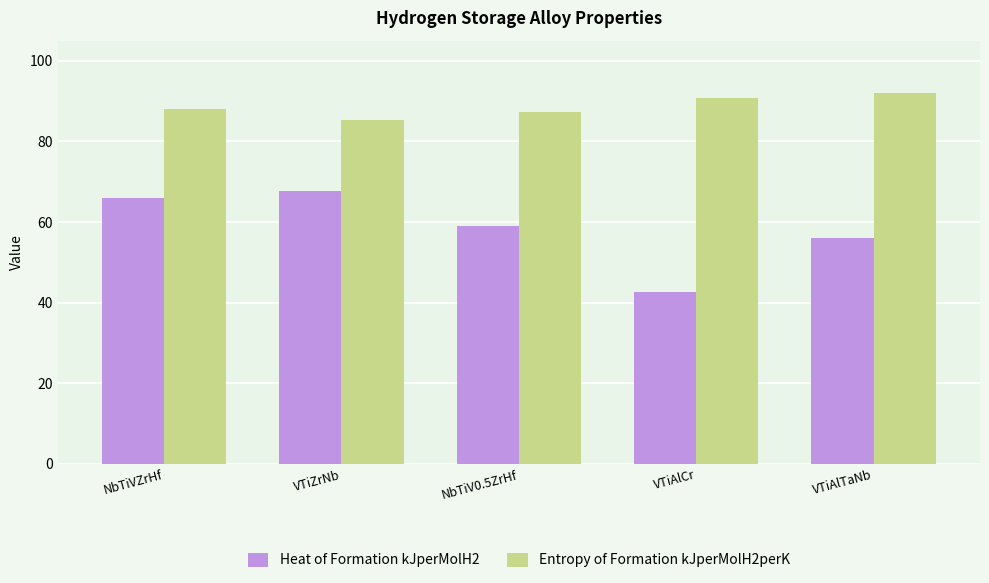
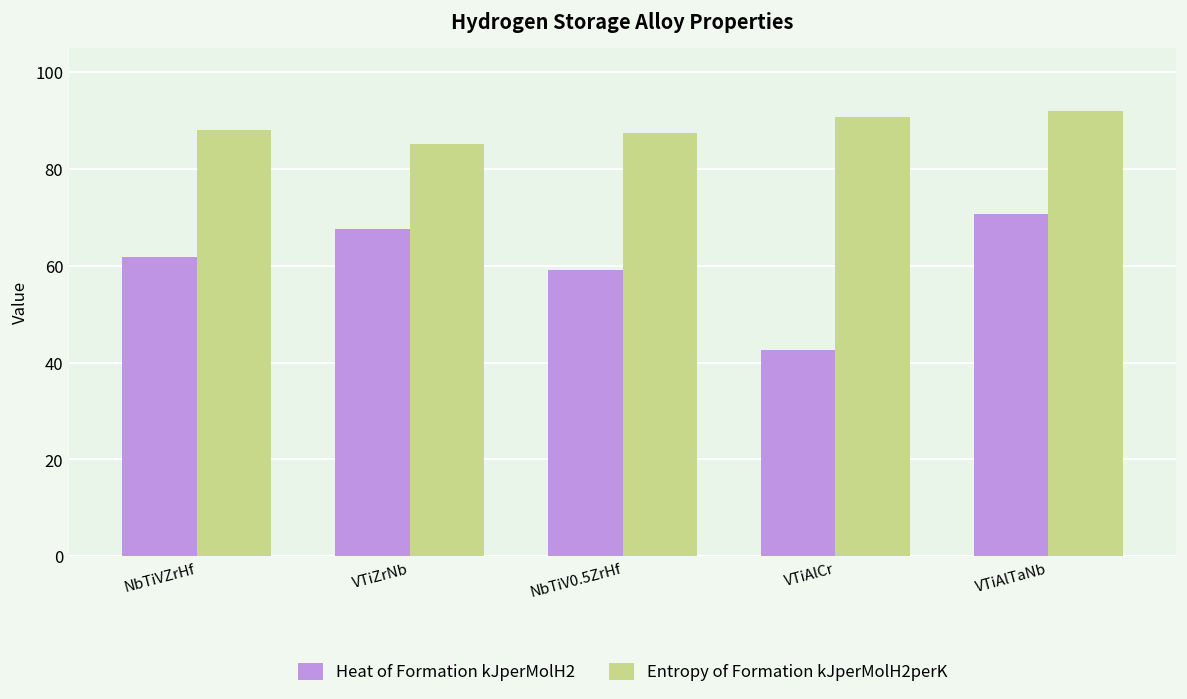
Heat of Formation kJperMolH2, NbTiVZrHf: 66 -> 62
Heat of Formation kJperMolH2, VTiAlTaNb: 56 -> 71
